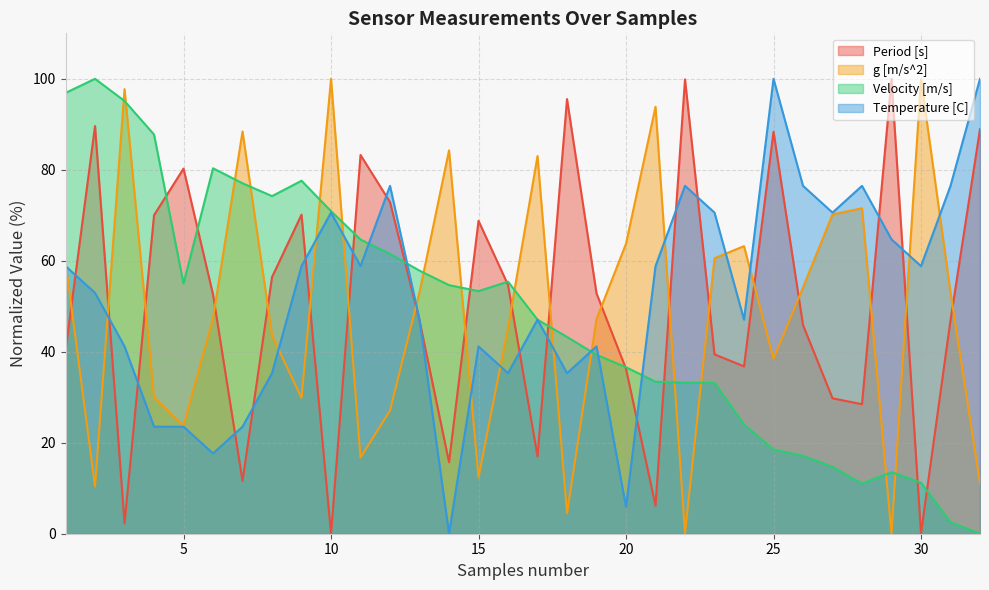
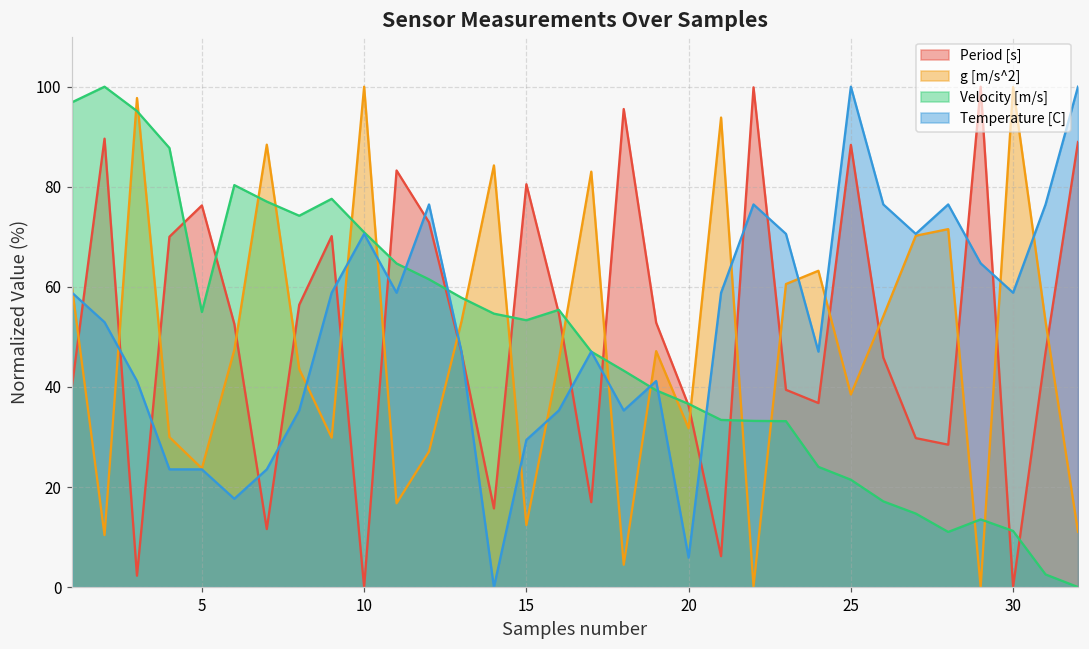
Period [s], 5: 80 -> 76
Period [s], 15: 69 -> 81
Temperature [C], 15: 41 -> 29
g [m/s^2], 20: 64 -> 32
Velocity [m/s], 25: 19 -> 21
